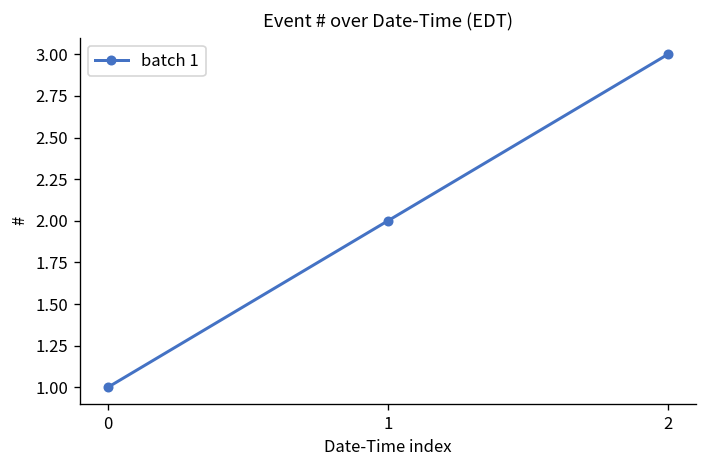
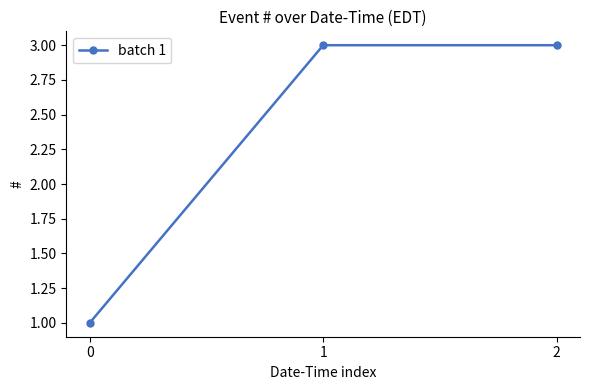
1: 2 -> 3
